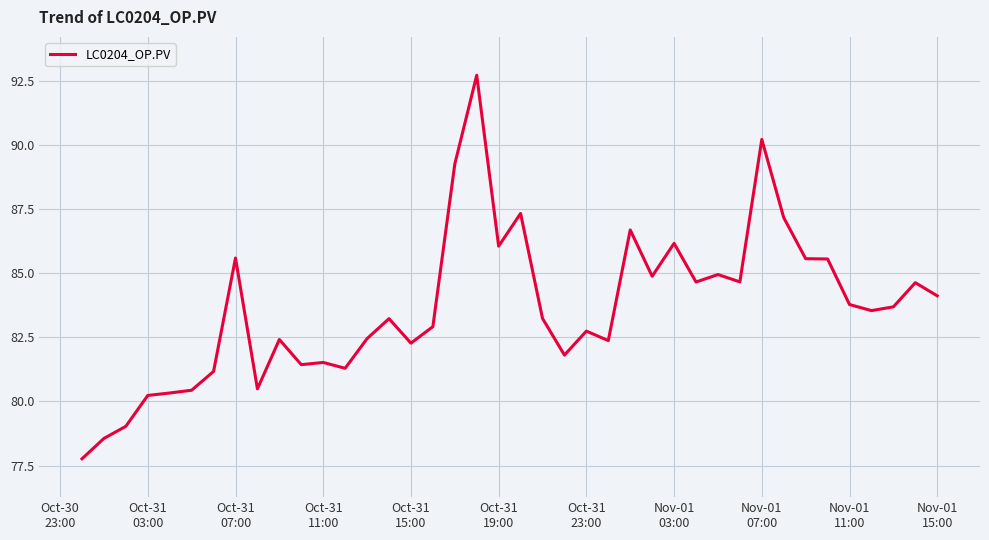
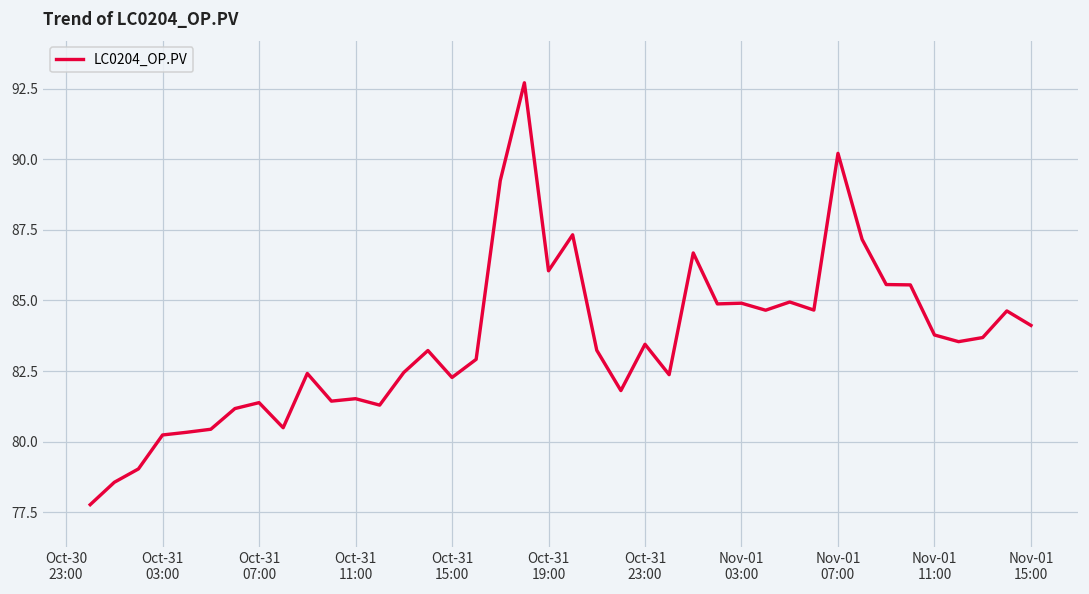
Oct-31 07:00: 85.6 -> 81.4
Oct-31 23:00: 82.7 -> 83.4
Nov-01 03:00: 86.2 -> 84.9
